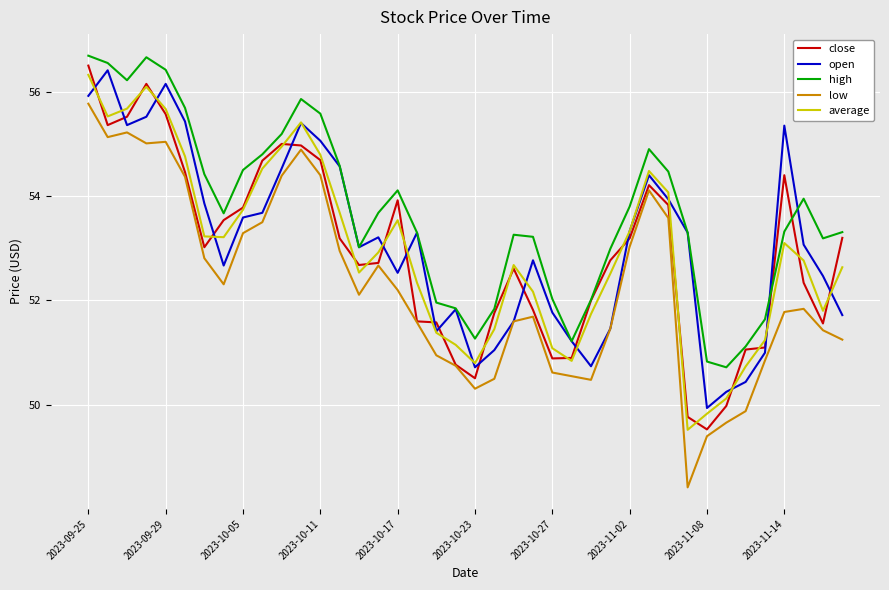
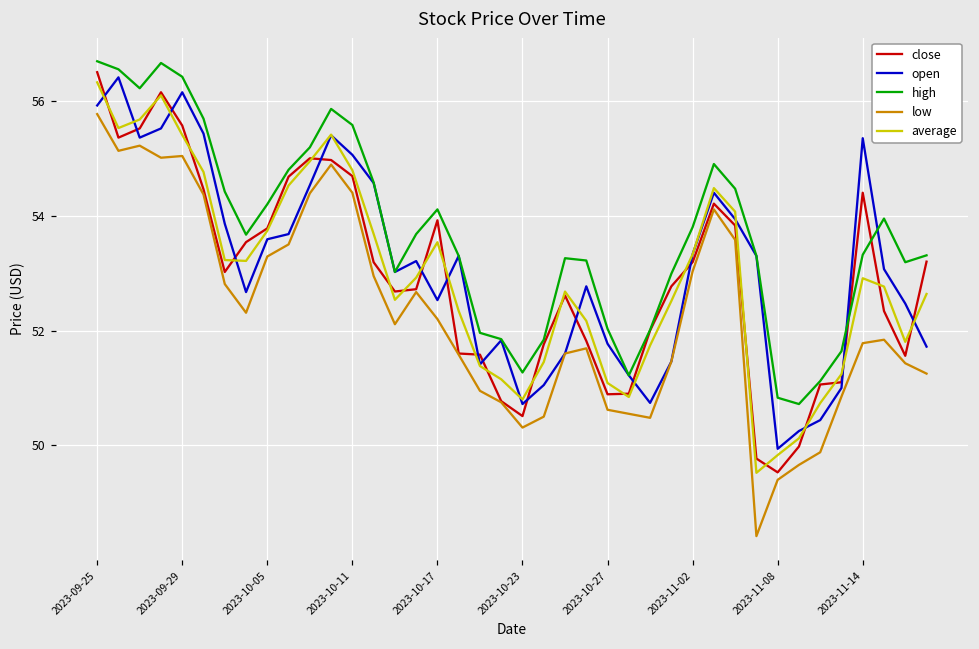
average, 2023-09-29: 55.7 -> 55.4
high, 2023-10-05: 54.5 -> 54.2
average, 2023-11-14: 53.1 -> 52.9
